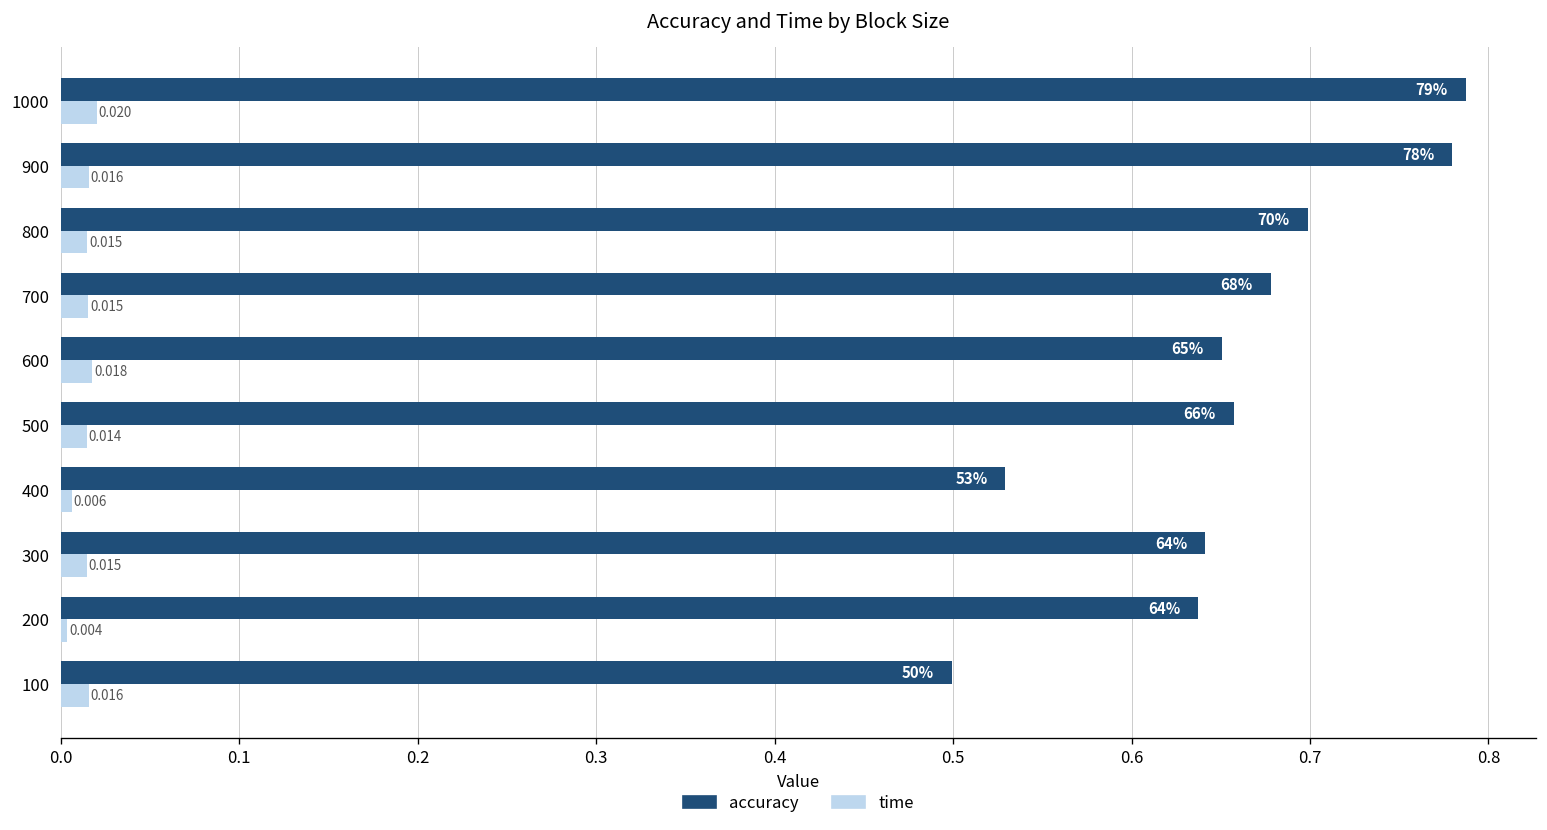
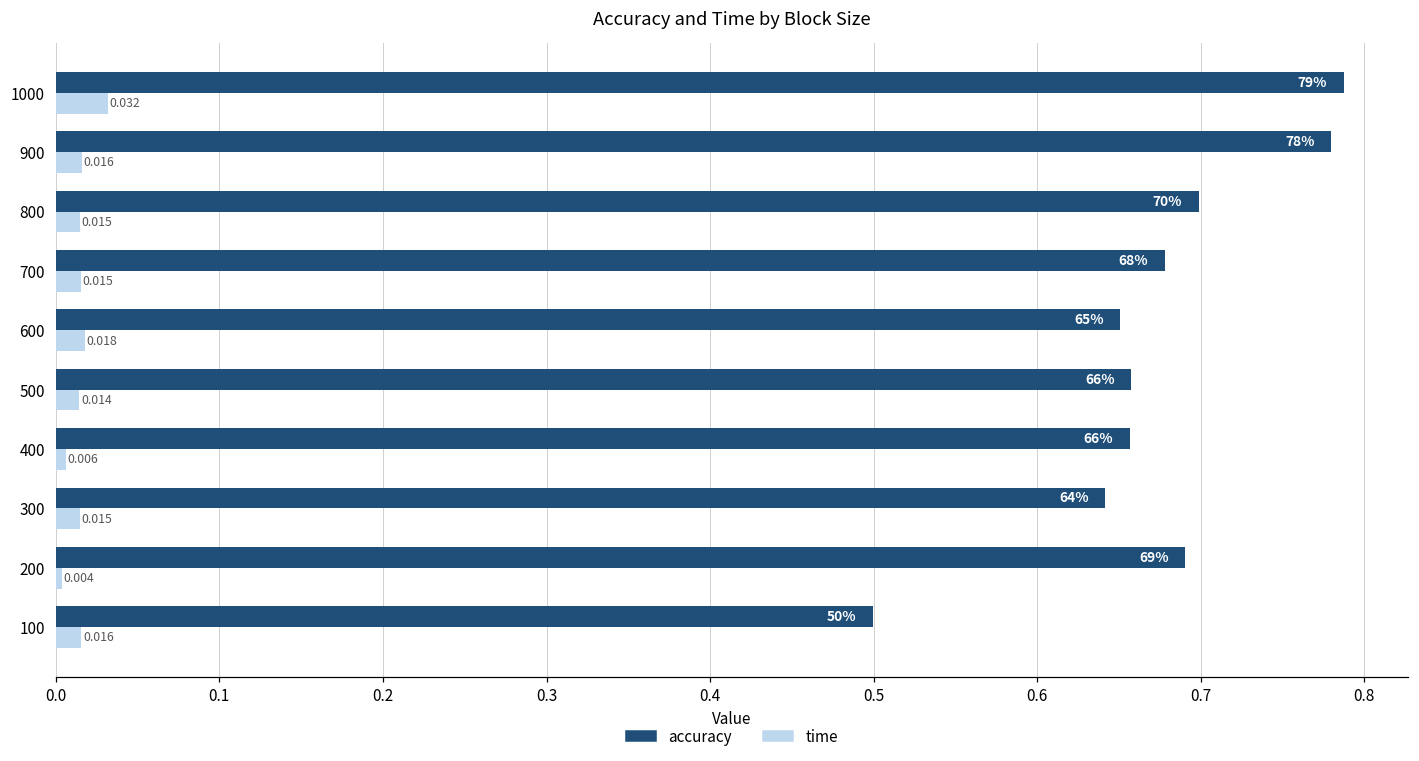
time, 1000: 0.020 -> 0.032
accuracy, 400: 53% -> 66%
accuracy, 200: 64% -> 69%
